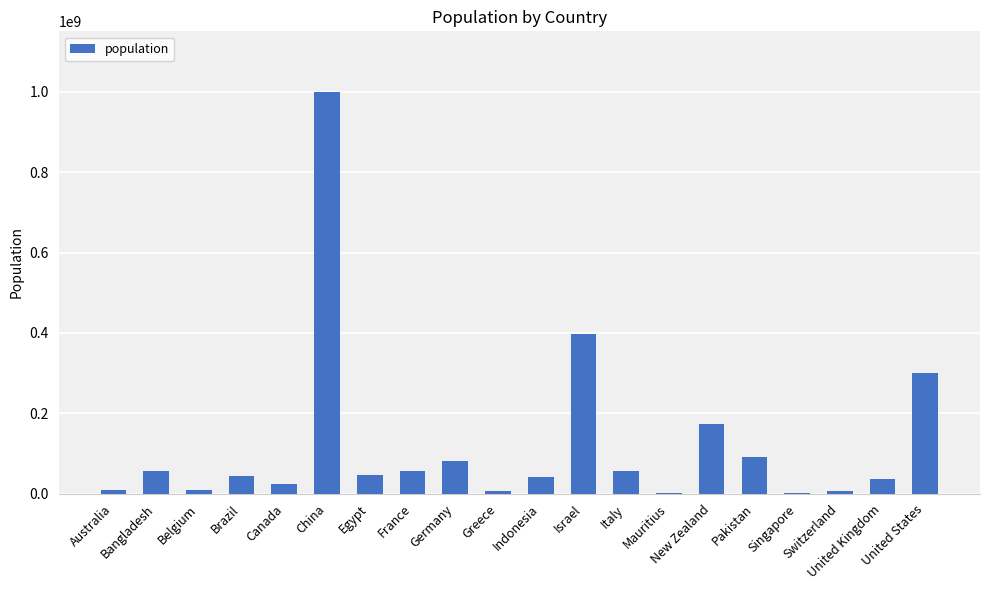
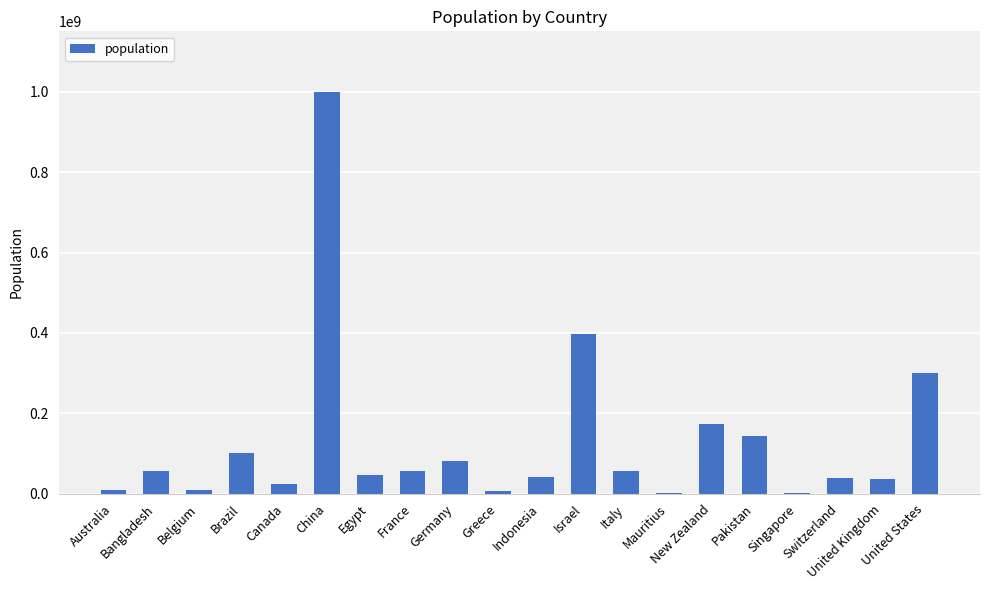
Brazil: 40000000 -> 100000000
Pakistan: 90000000 -> 140000000
Switzerland: 10000000 -> 40000000
